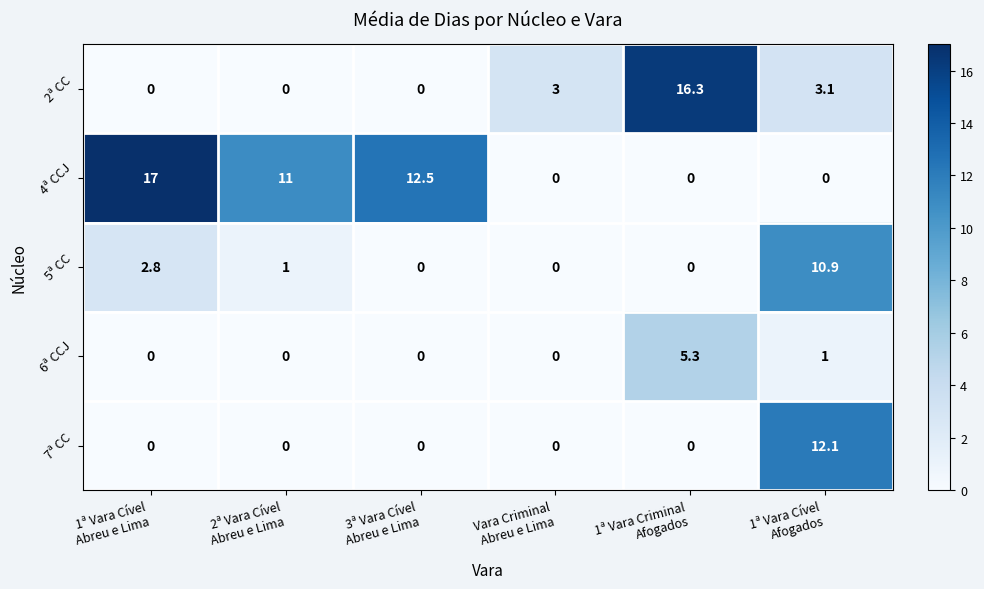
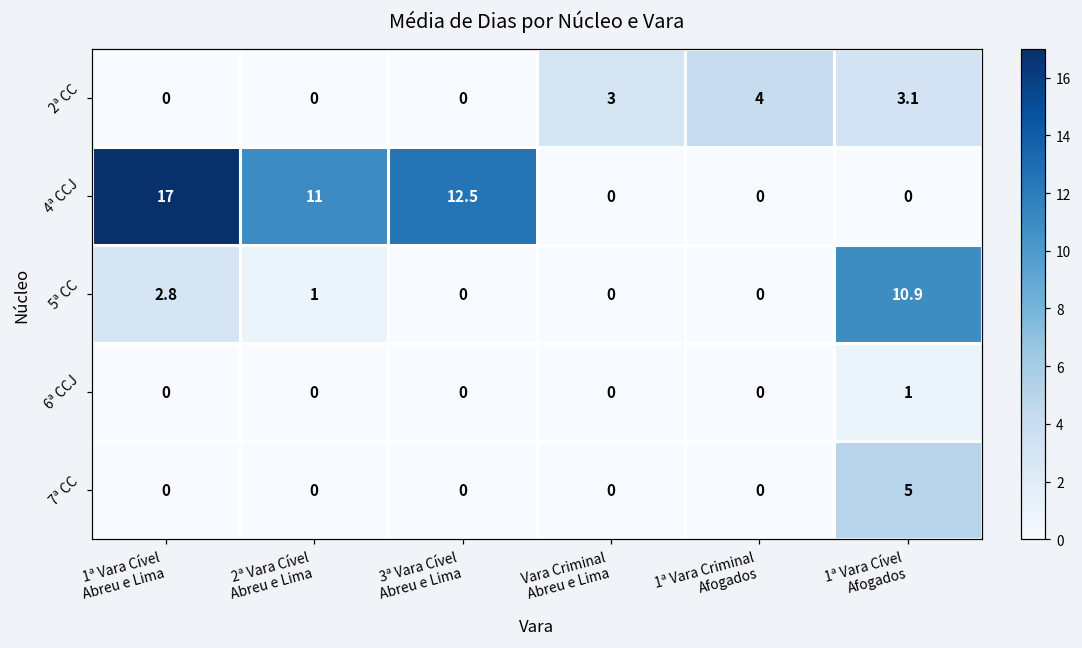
2ª CC, 1ª Vara Criminal Afogados: 16.3 -> 4
6ª CCJ, 1ª Vara Criminal Afogados: 5.3 -> 0
7ª CC, 1ª Vara Cível Afogados: 12.1 -> 5
